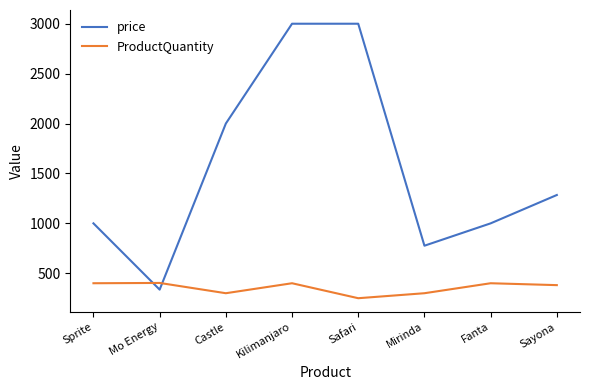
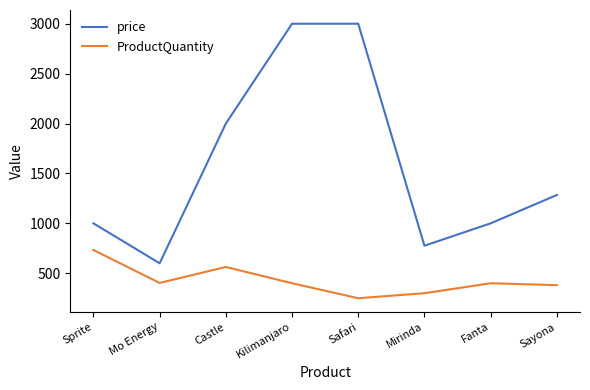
ProductQuantity, Sprite: 400 -> 700
price, Mo Energy: 300 -> 600
ProductQuantity, Castle: 300 -> 600
